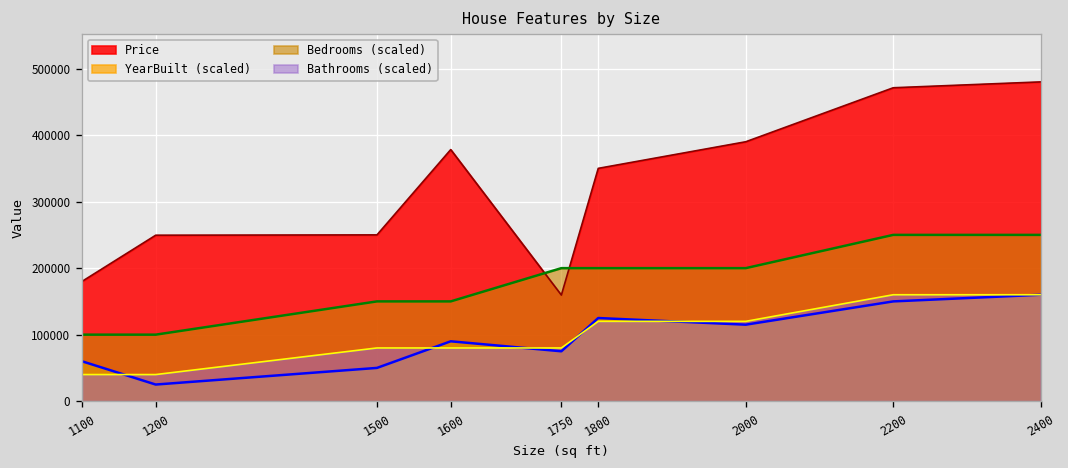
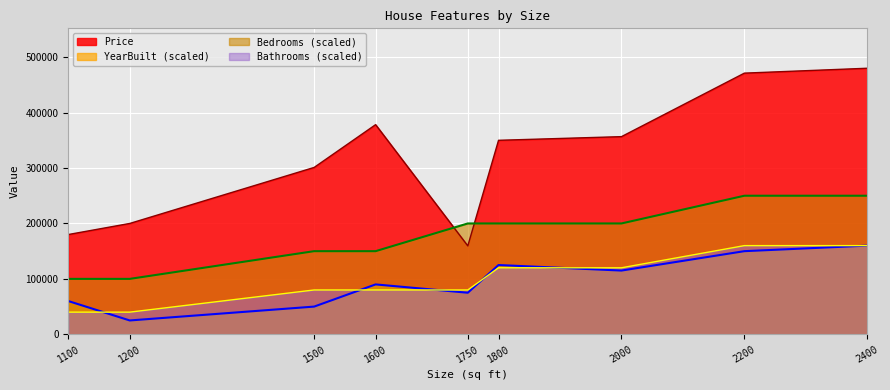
Price, 1200: 250000 -> 200000
Price, 1500: 250000 -> 300000
Price, 2000: 390000 -> 360000
